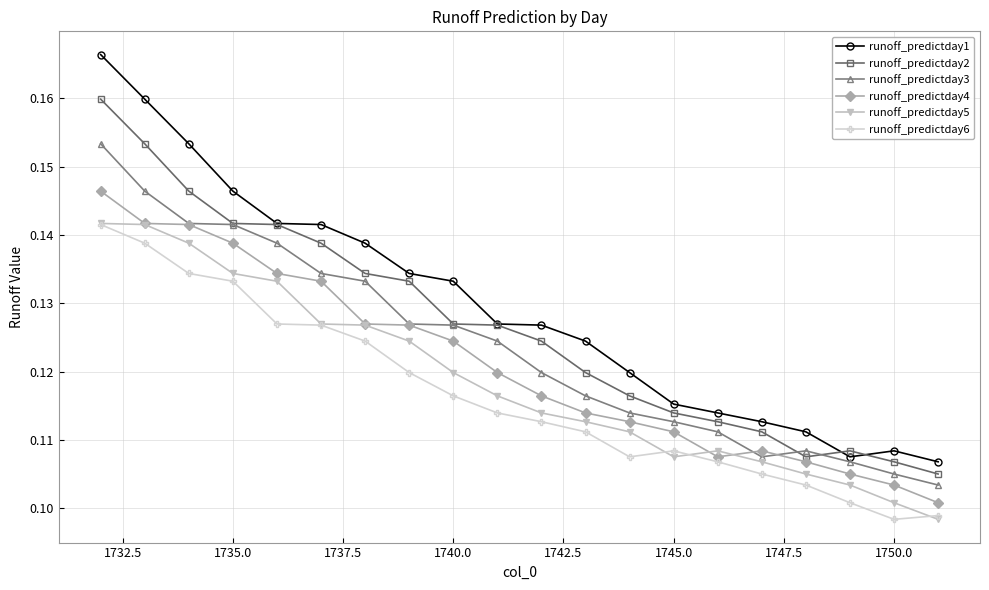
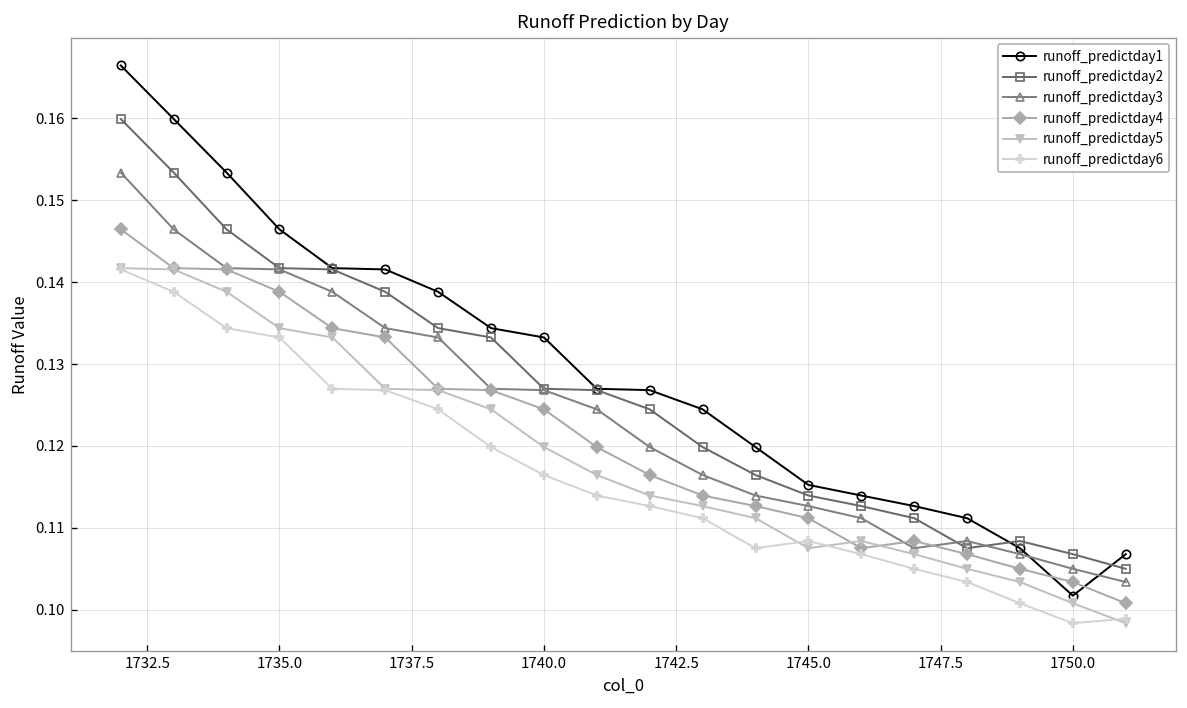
runoff_predictday1, 1750.0: 0.108 -> 0.102
